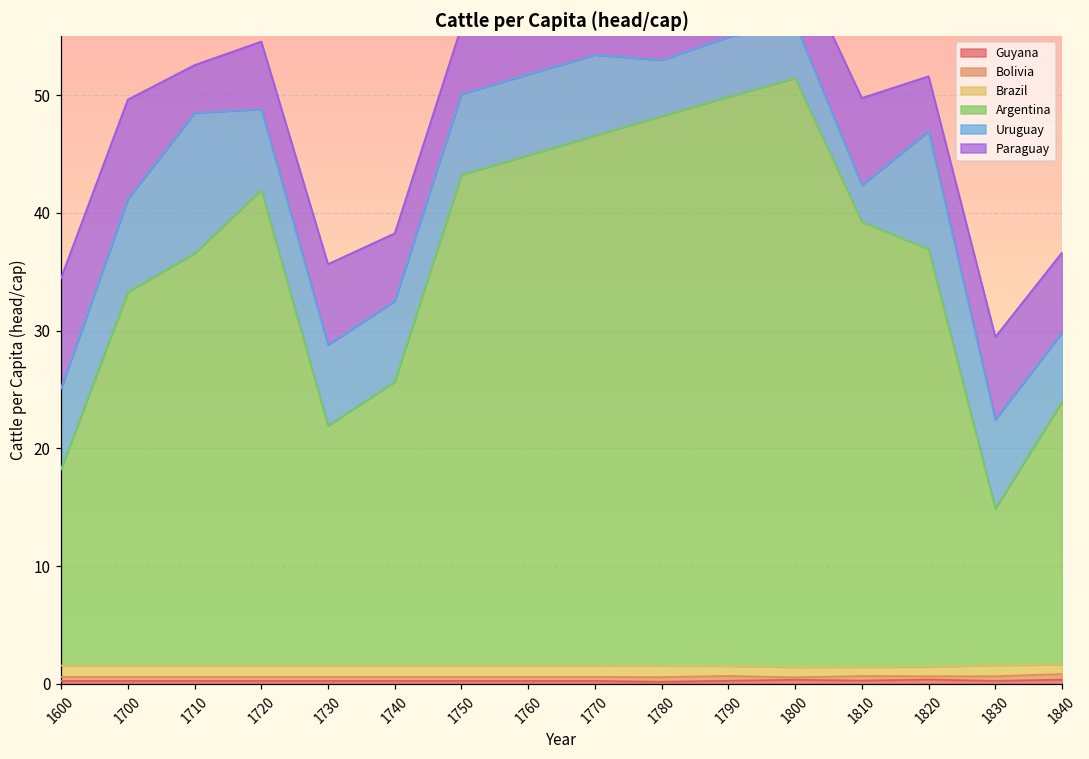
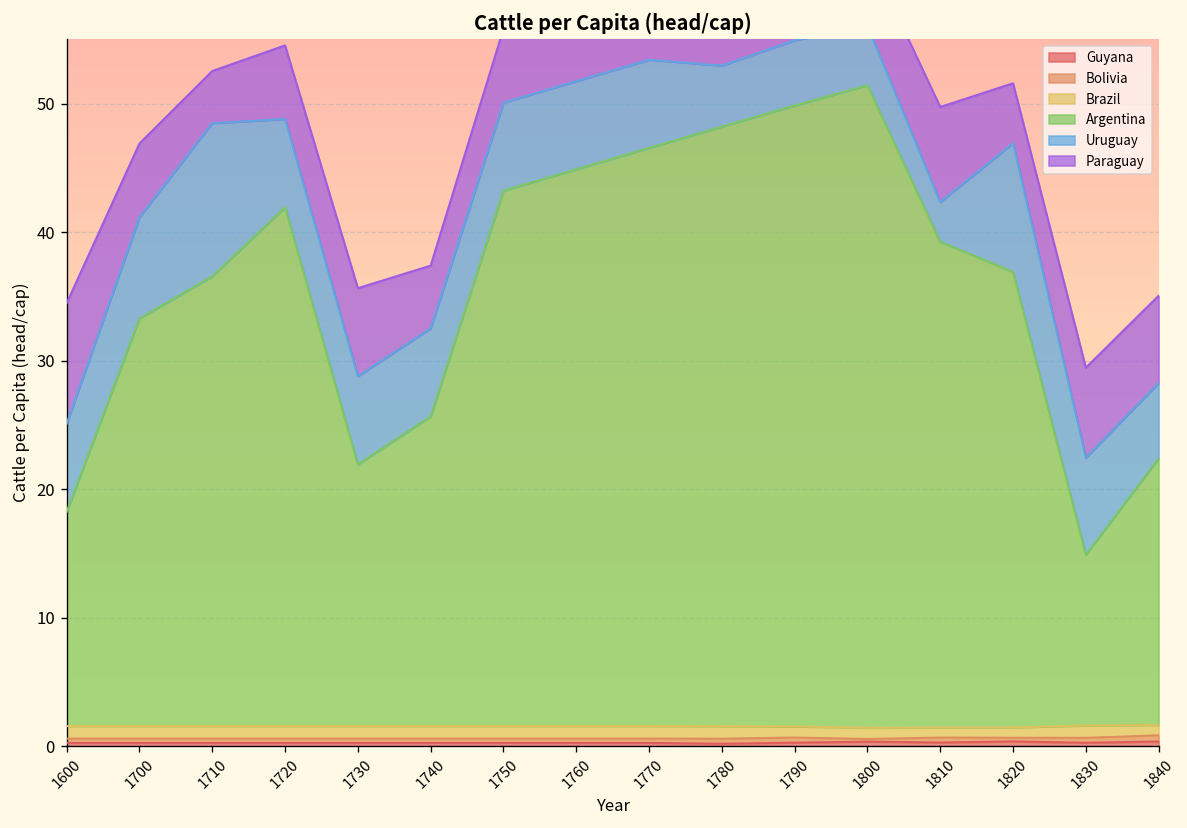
Paraguay, 1700: 8.4 -> 5.7
Paraguay, 1740: 5.7 -> 4.9
Argentina, 1840: 22.3 -> 20.7
